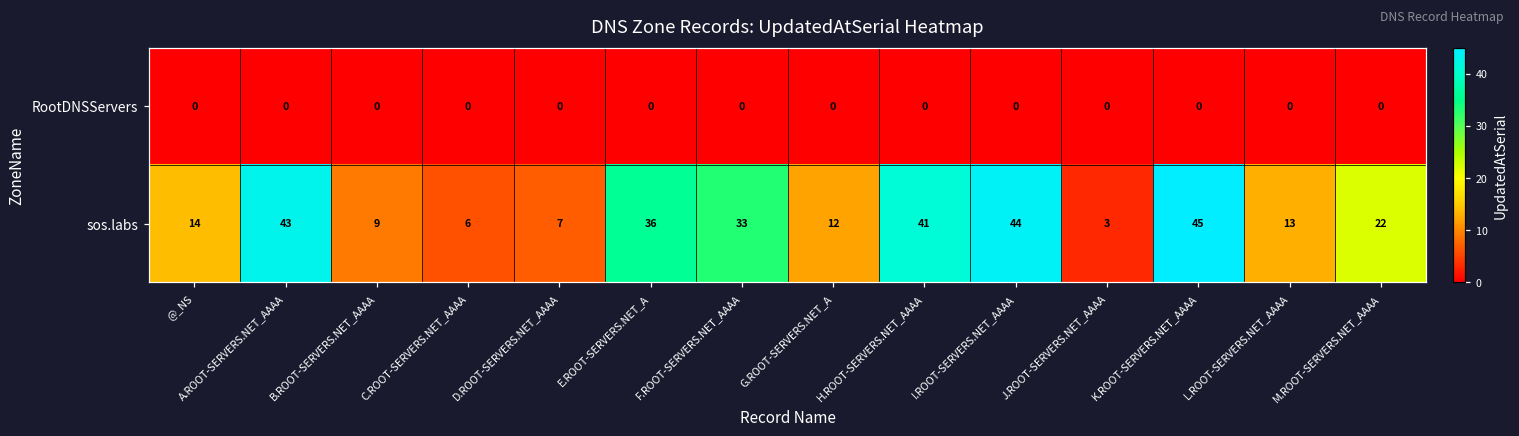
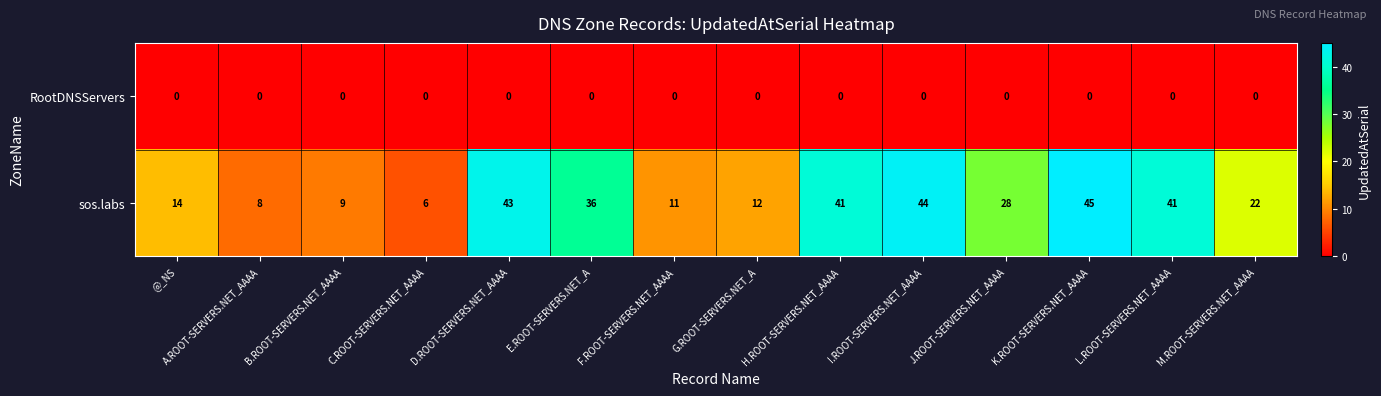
sos.labs, A.ROOT-SERVERS.NET_AAAA: 43 -> 8
sos.labs, D.ROOT-SERVERS.NET_AAAA: 7 -> 43
sos.labs, F.ROOT-SERVERS.NET_AAAA: 33 -> 11
sos.labs, J.ROOT-SERVERS.NET_AAAA: 3 -> 28
sos.labs, L.ROOT-SERVERS.NET_AAAA: 13 -> 41
